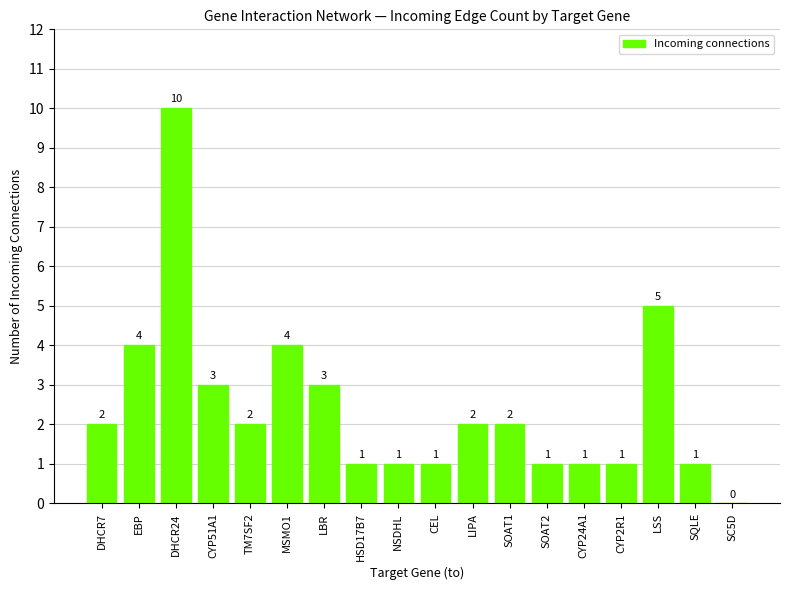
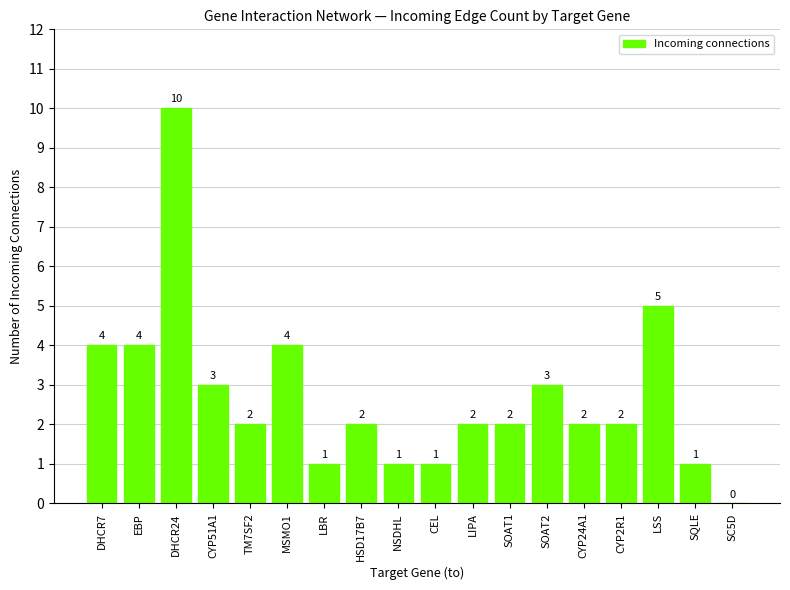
DHCR7: 2 -> 4
LBR: 3 -> 1
HSD17B7: 1 -> 2
SOAT2: 1 -> 3
CYP24A1: 1 -> 2
CYP2R1: 1 -> 2
